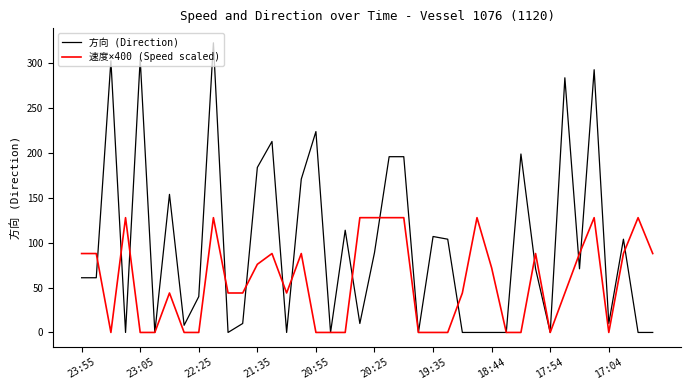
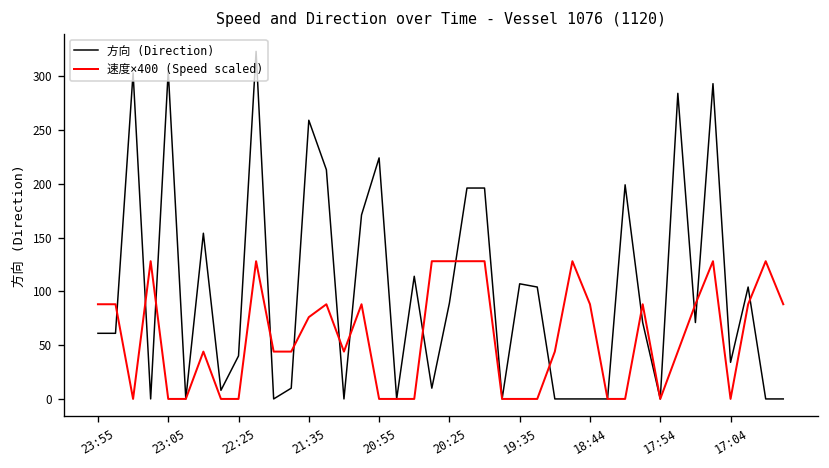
方向 (Direction), 21:35: 180 -> 260
速度×400 (Speed scaled), 18:44: 70 -> 90
方向 (Direction), 17:04: 10 -> 30
